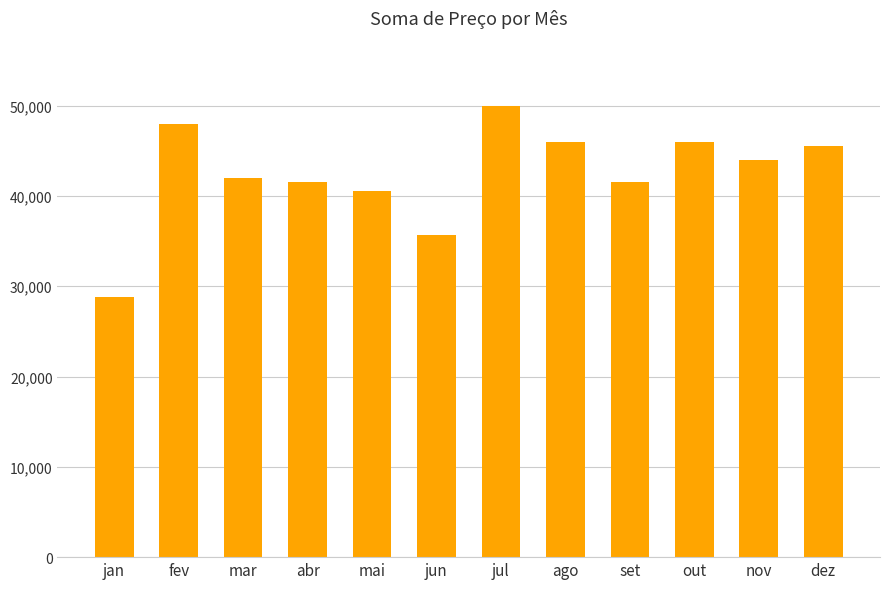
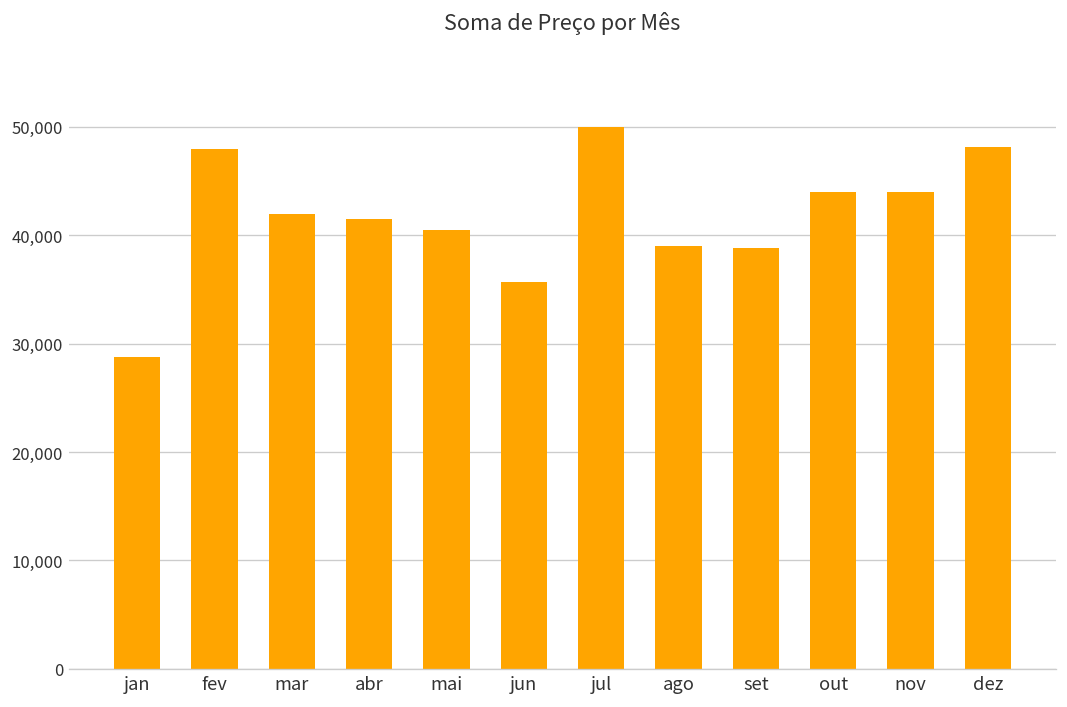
ago: 46,000 -> 39,000
set: 42,000 -> 39,000
out: 46,000 -> 44,000
dez: 46,000 -> 48,000
